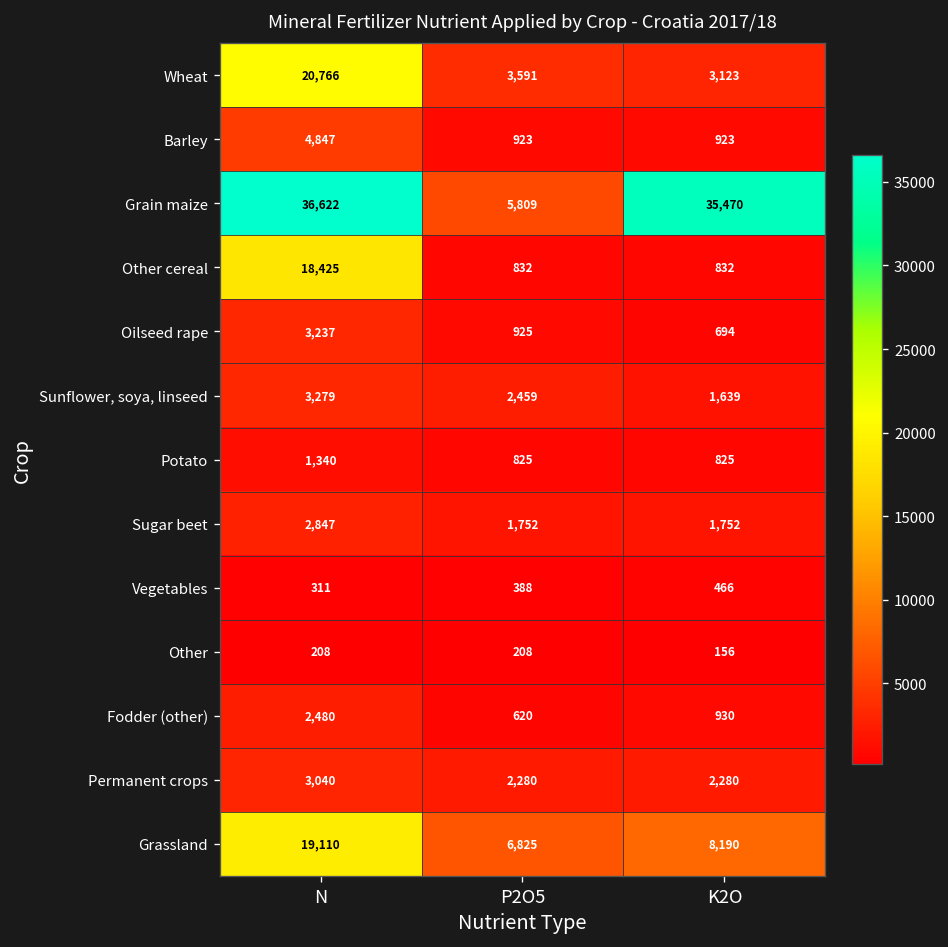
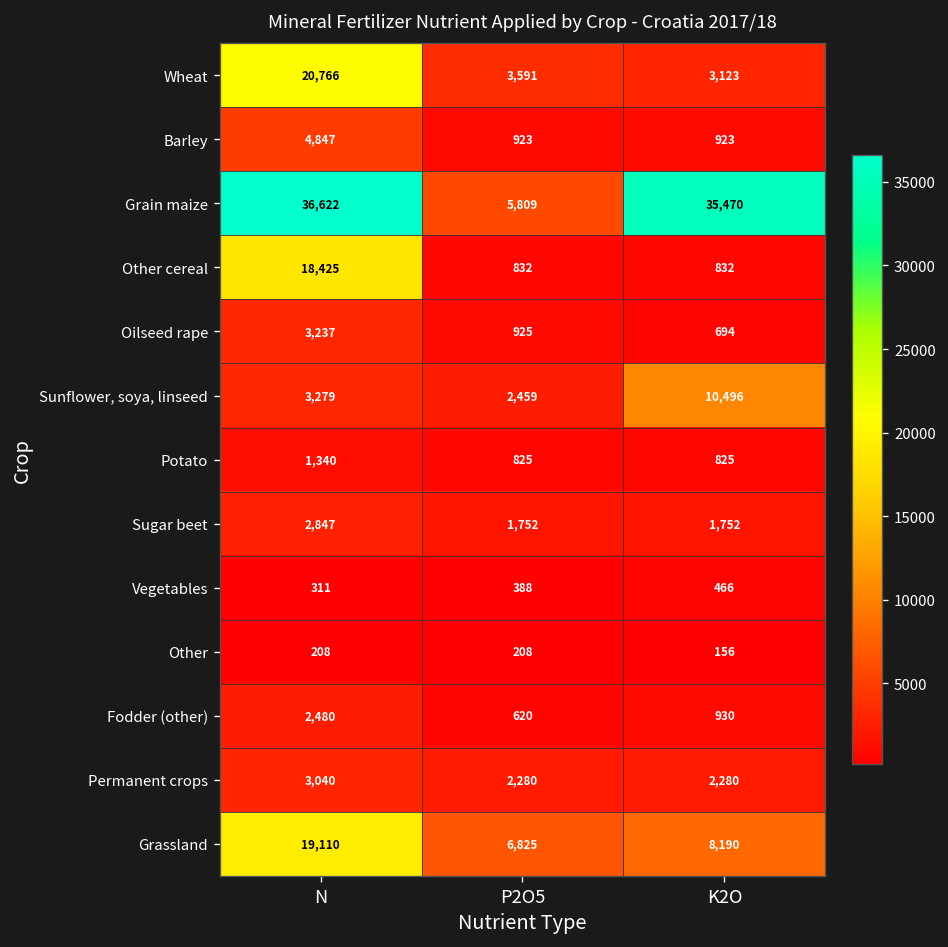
Sunflower, soya, linseed, K2O: 1,639 -> 10,496
